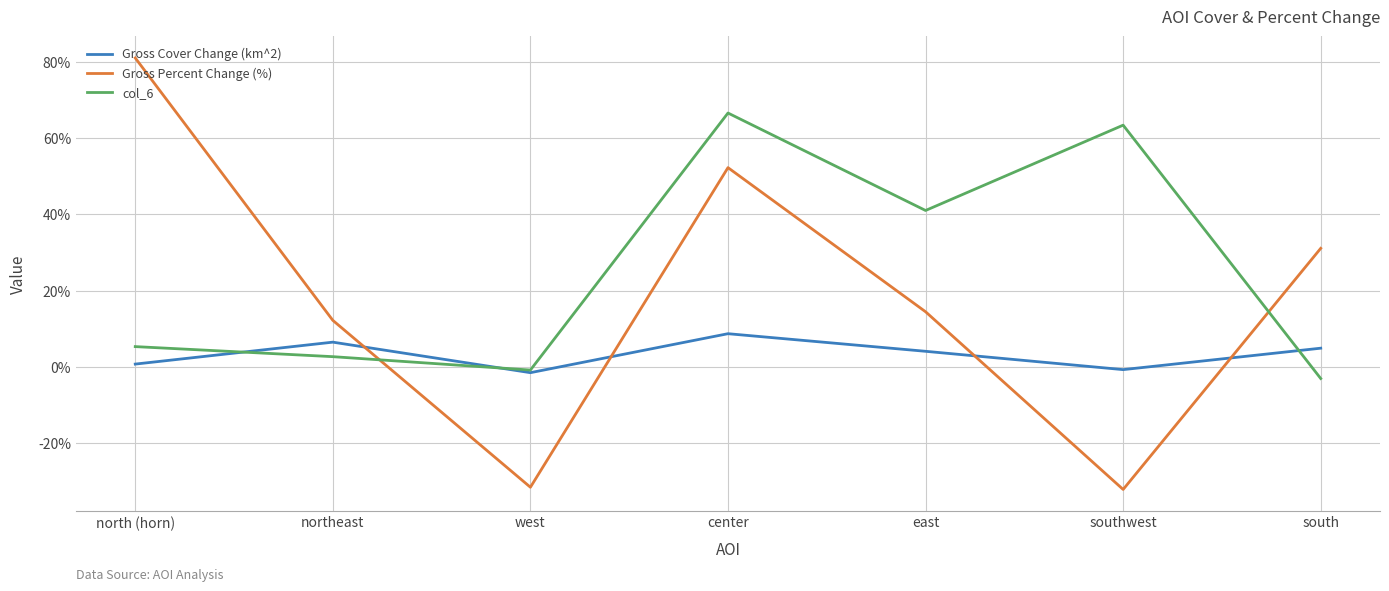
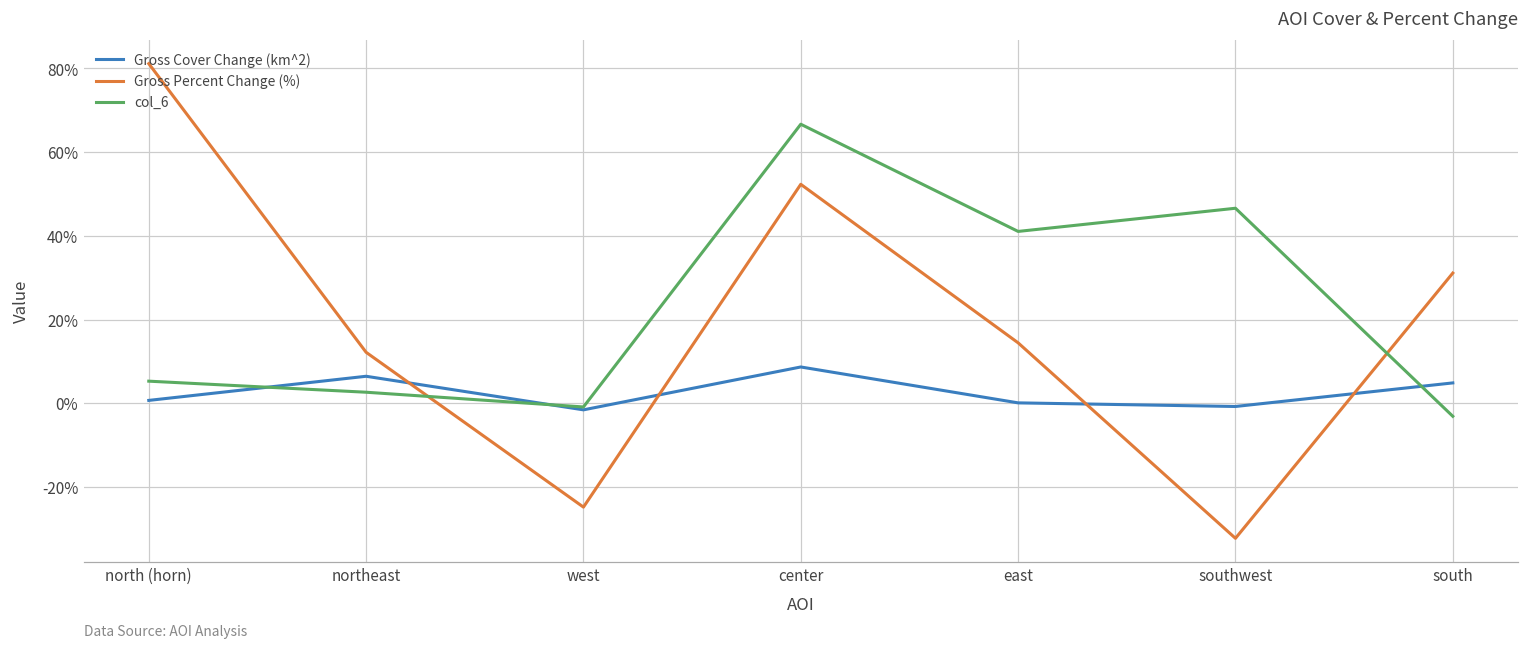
Gross Percent Change (%), west: -32% -> -25%
Gross Cover Change (km^2), east: 4% -> 0%
col_6, southwest: 63% -> 47%
